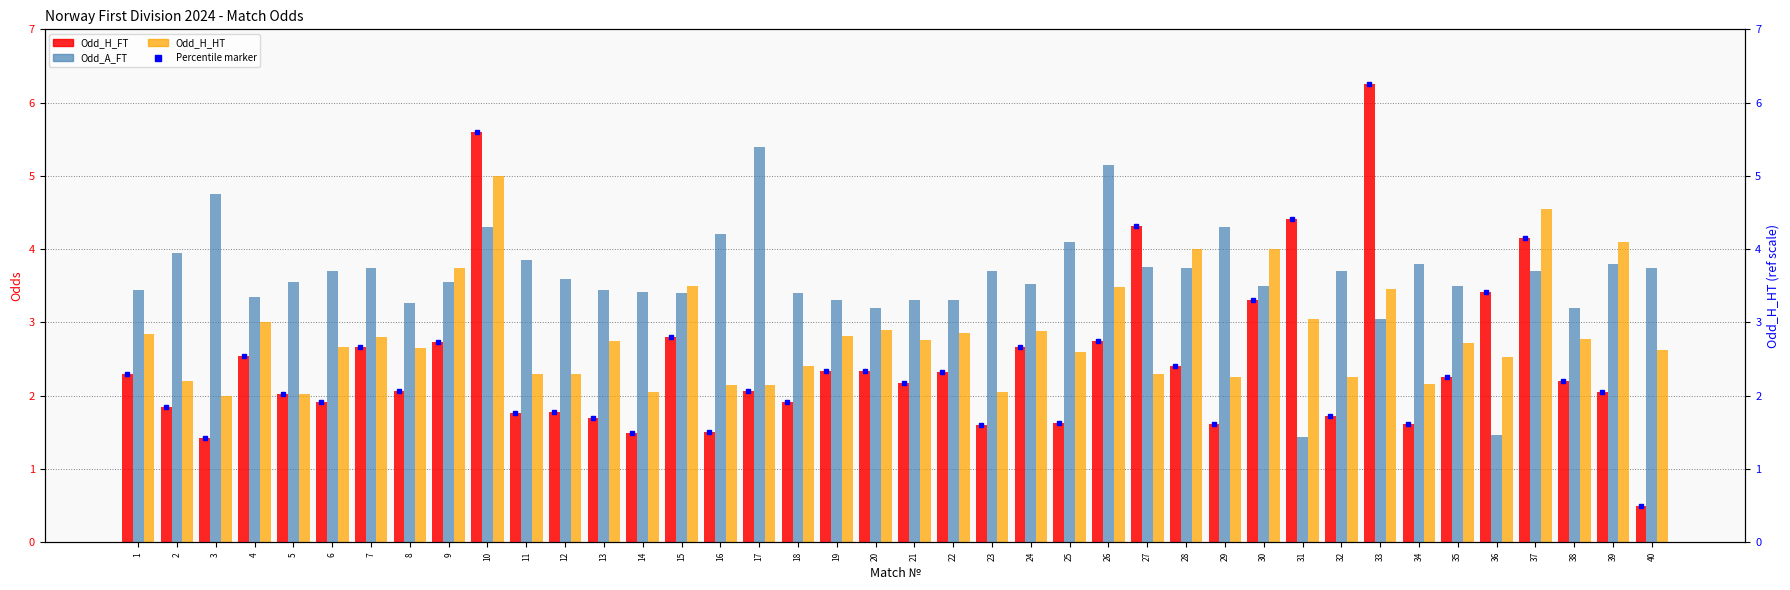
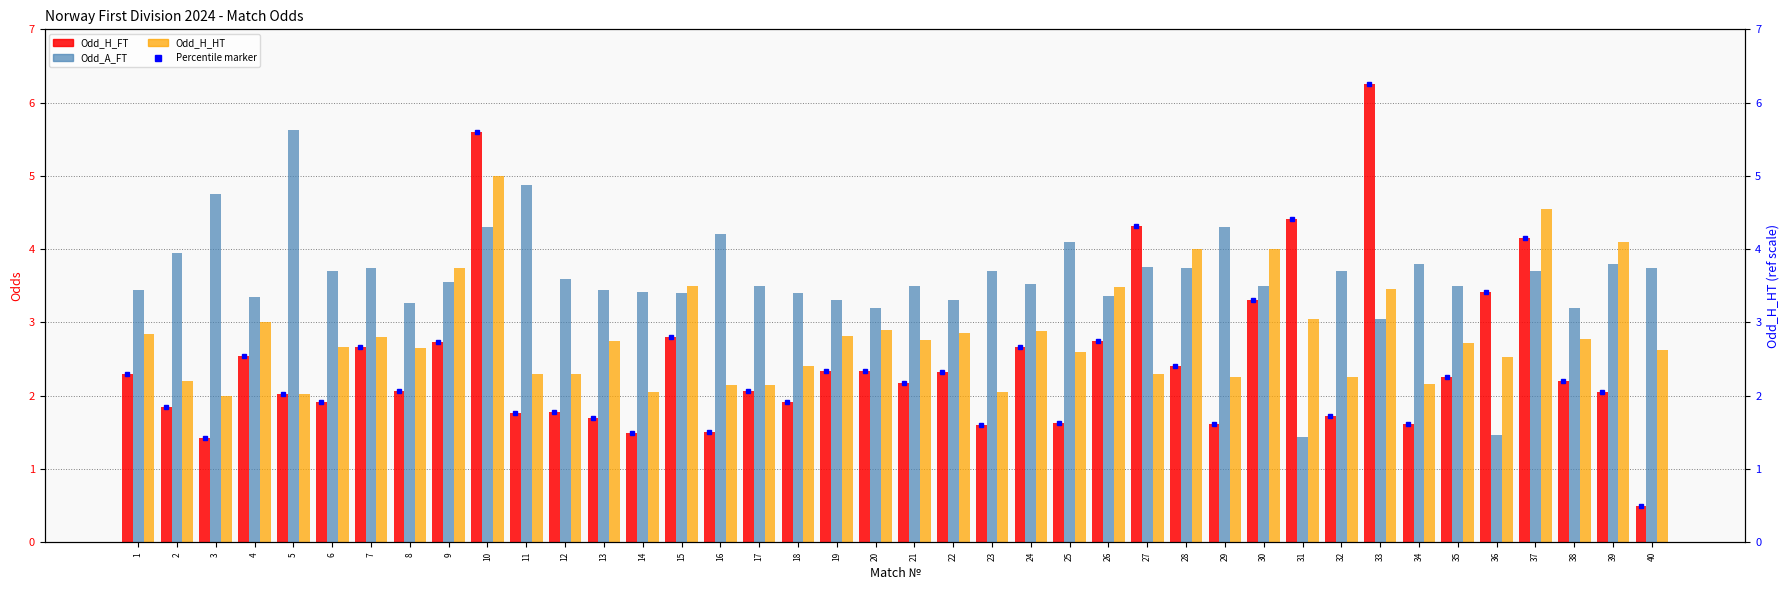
Odd_A_FT, 5: 3.6 -> 5.6
Odd_A_FT, 11: 3.9 -> 4.9
Odd_A_FT, 17: 5.4 -> 3.5
Odd_A_FT, 21: 3.3 -> 3.5
Odd_A_FT, 26: 5.2 -> 3.4
